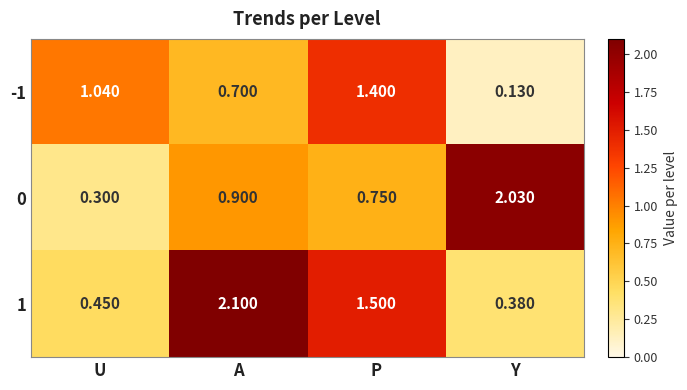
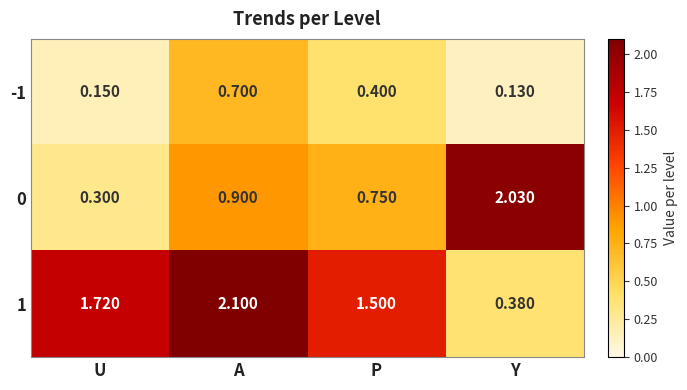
-1, U: 1.040 -> 0.150
-1, P: 1.400 -> 0.400
1, U: 0.450 -> 1.720
